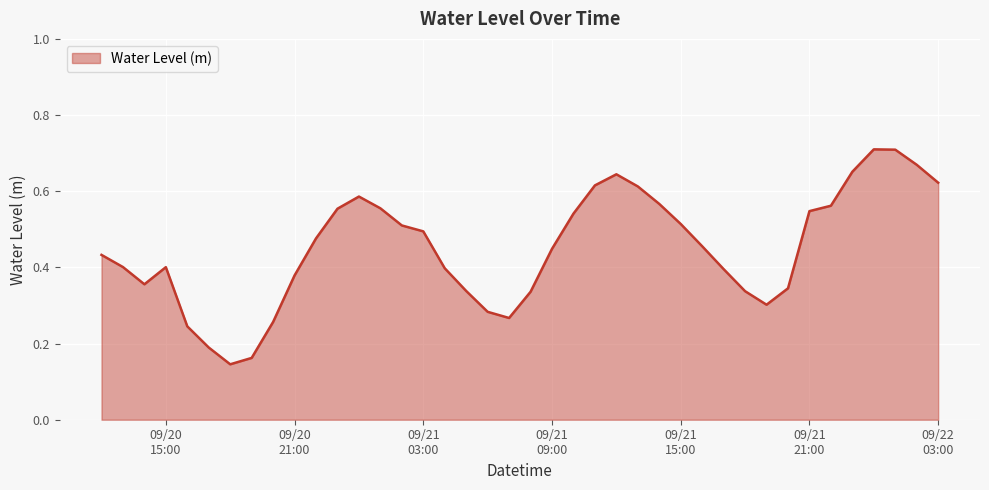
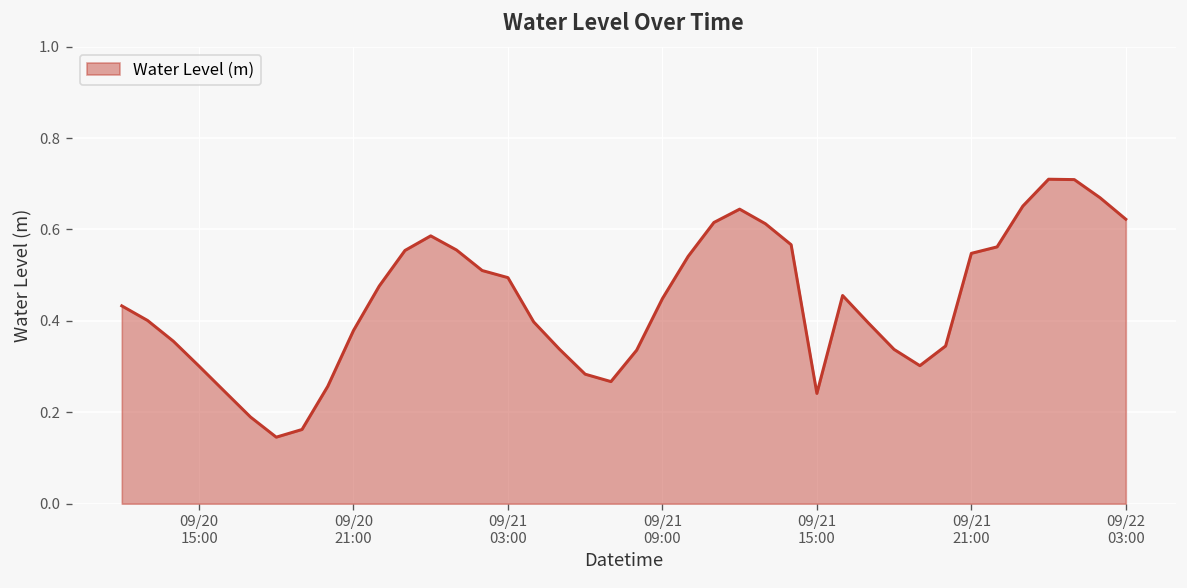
09/20 15:00: 0.40 -> 0.30
09/21 15:00: 0.51 -> 0.24
